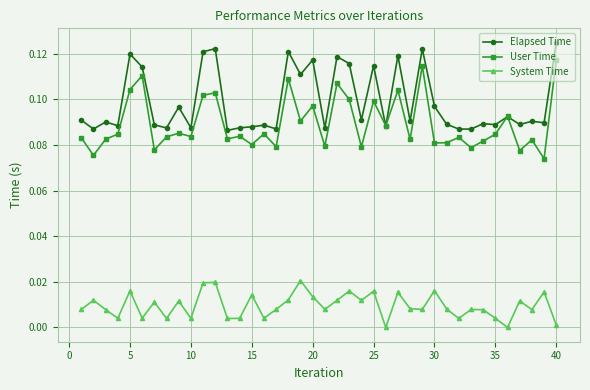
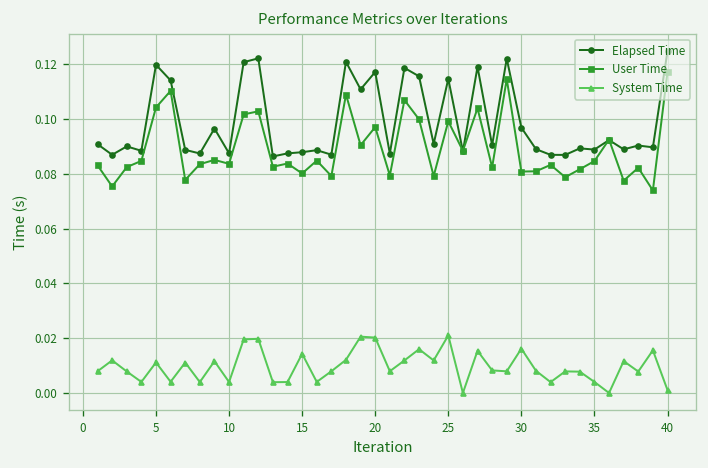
System Time, 5: 0.016 -> 0.011
System Time, 20: 0.014 -> 0.020
System Time, 25: 0.016 -> 0.021
